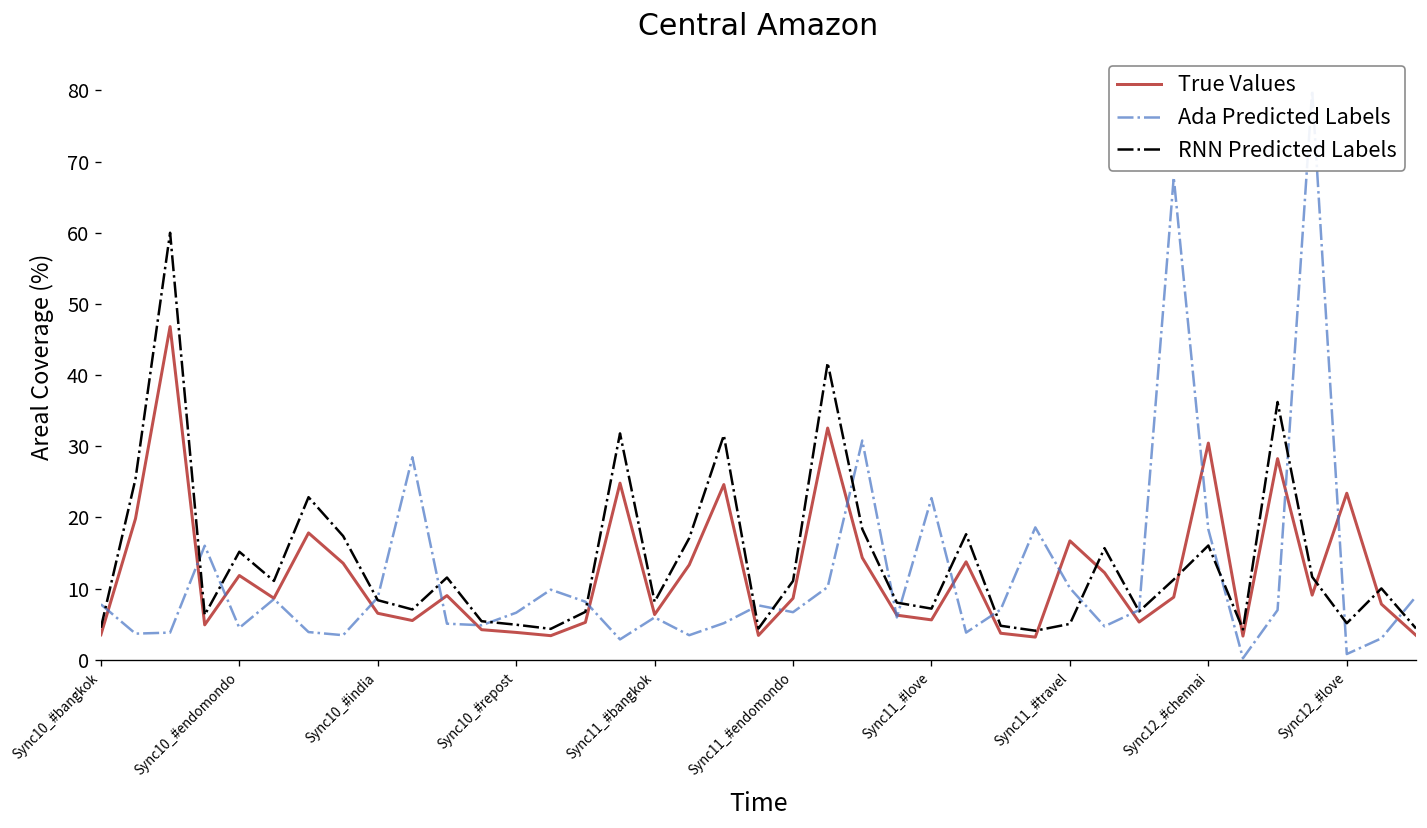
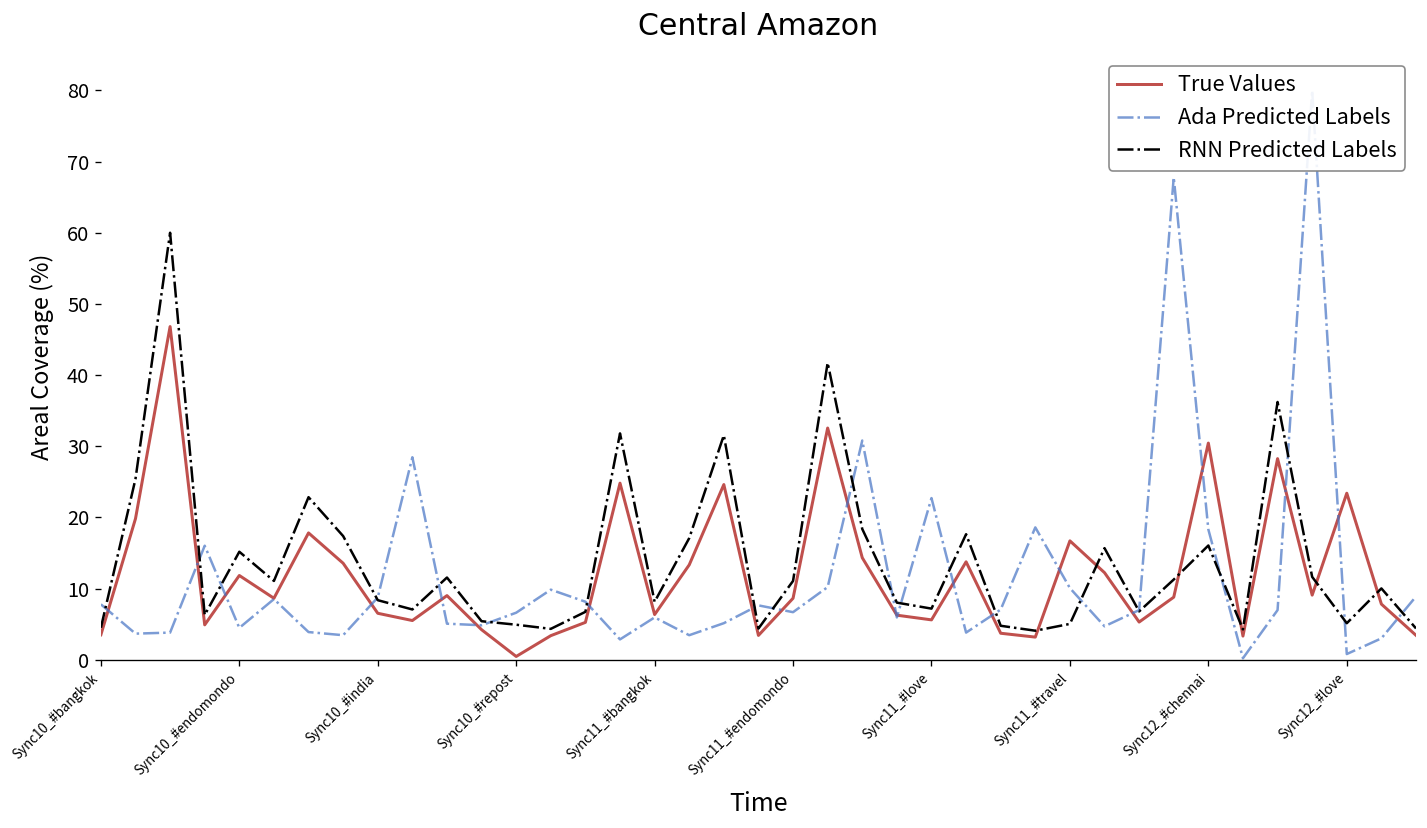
True Values, Sync10_#repost: 4 -> 0
